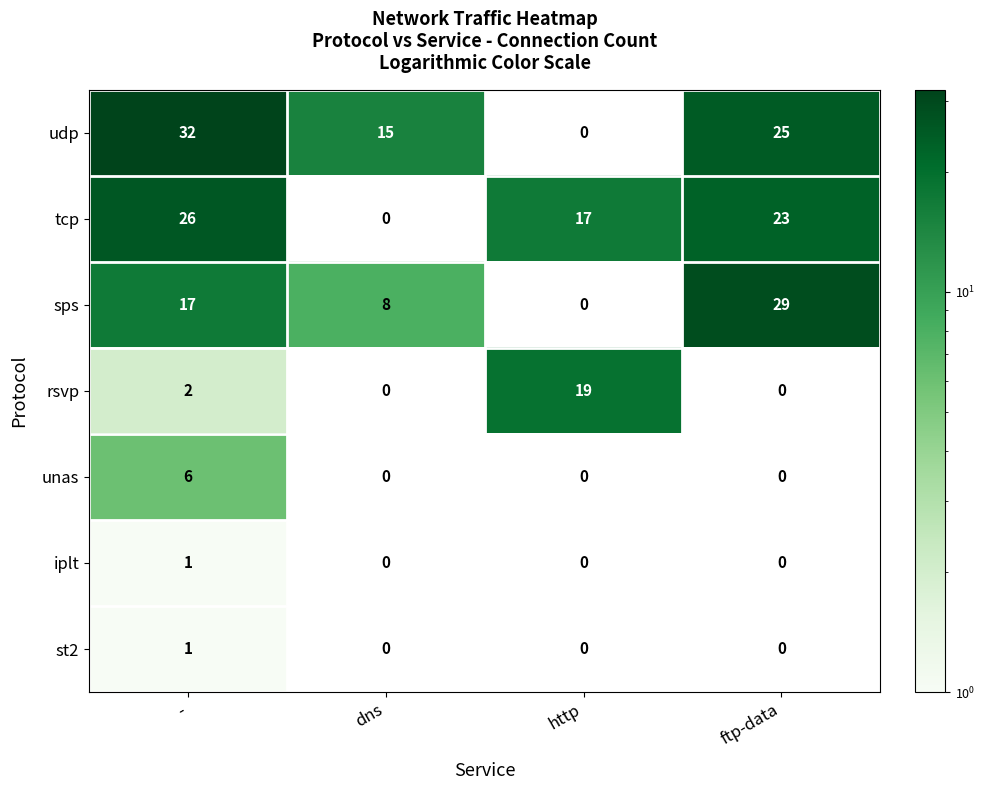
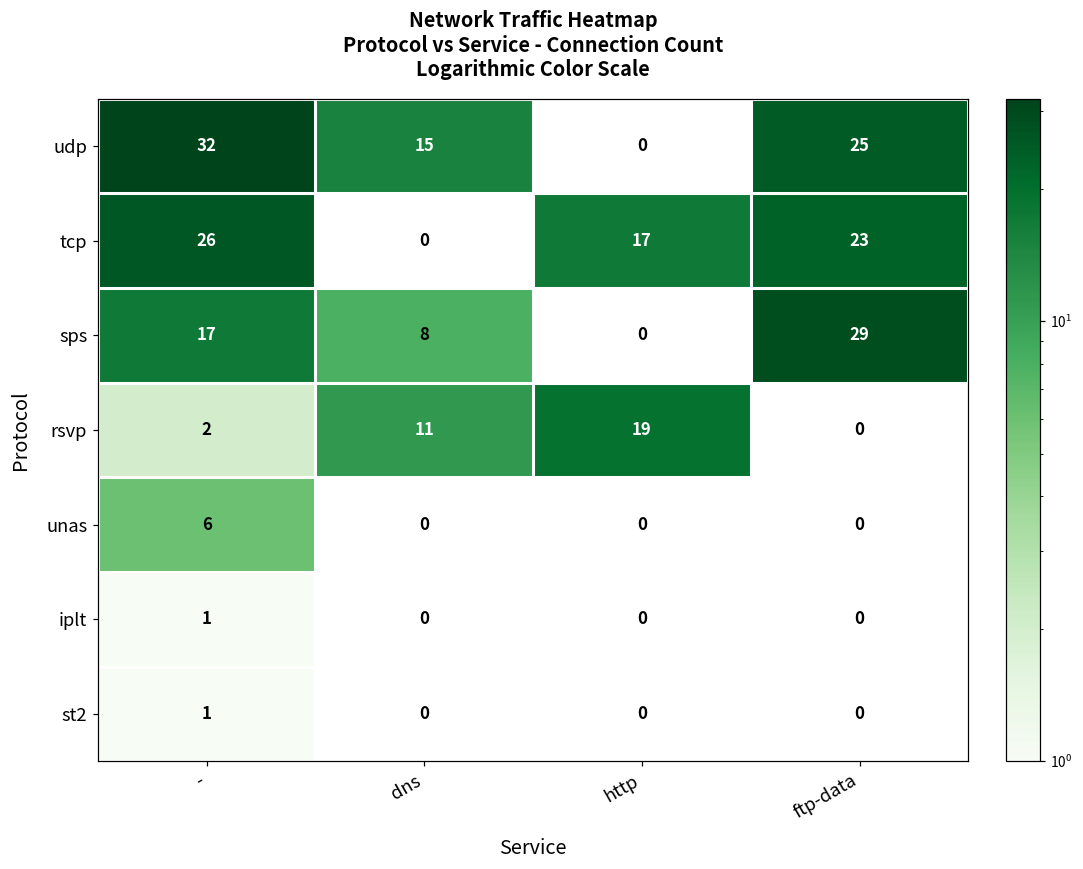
rsvp, dns: 0 -> 11
